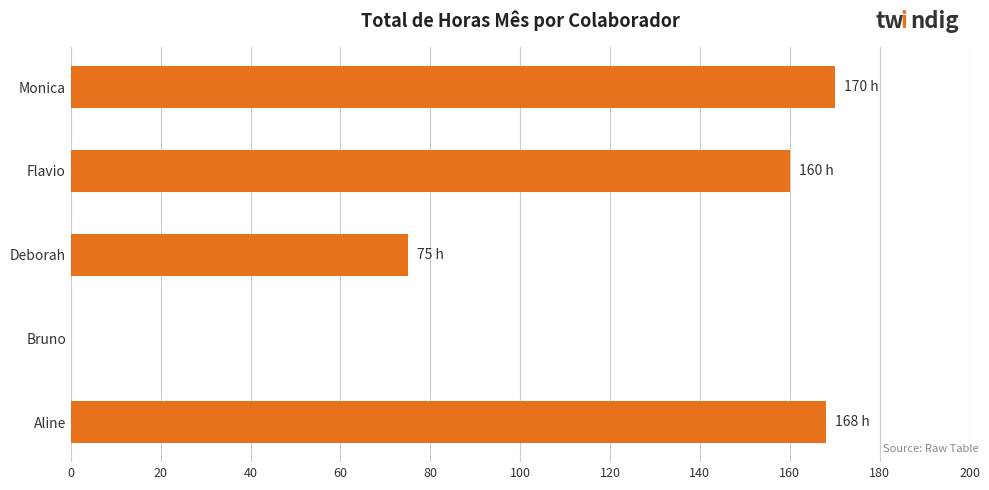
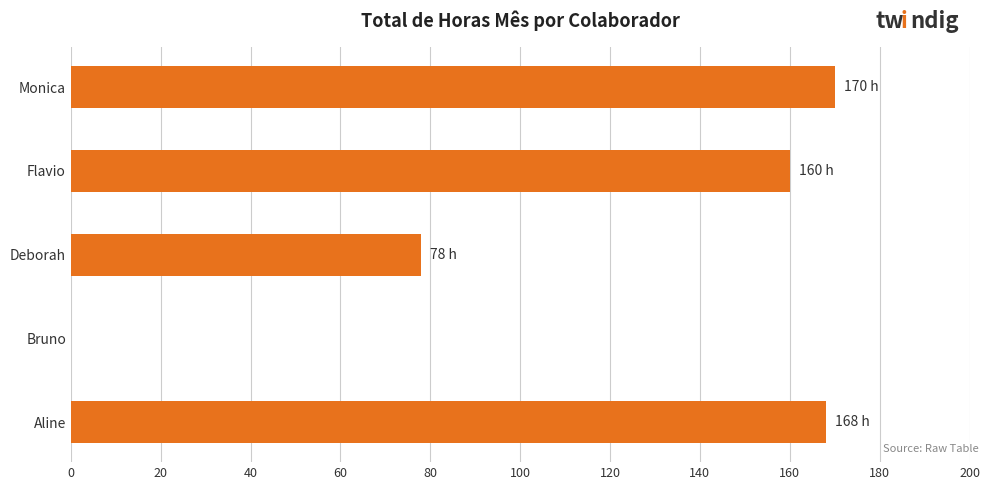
Deborah: 75 -> 78
